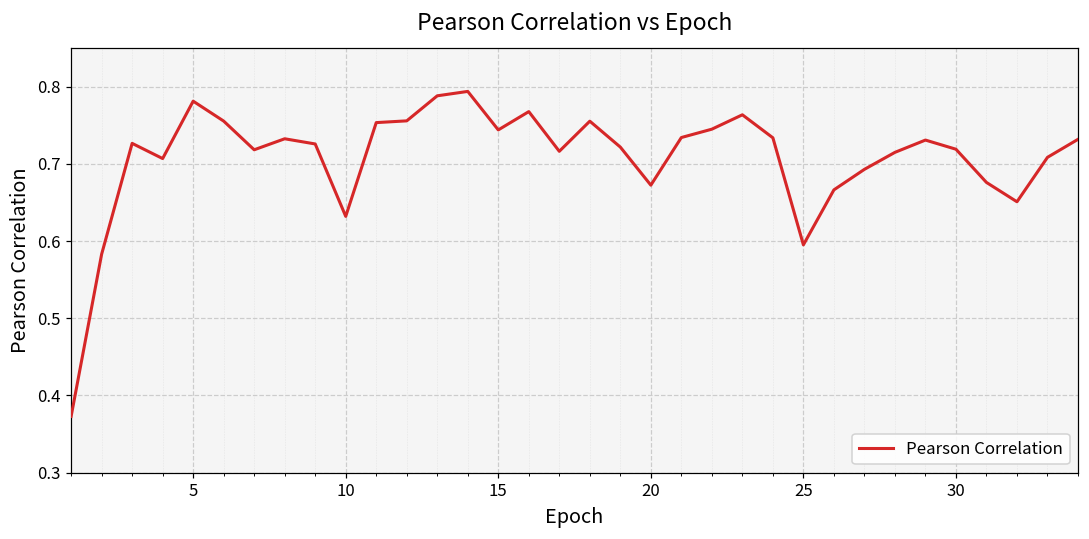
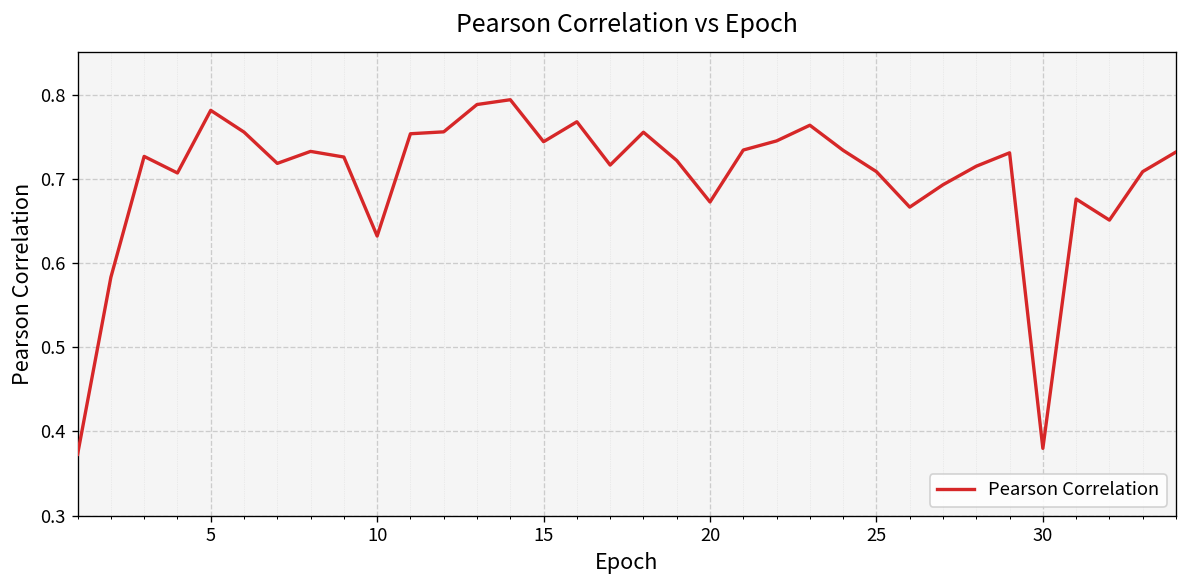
25: 0.60 -> 0.71
30: 0.72 -> 0.38
